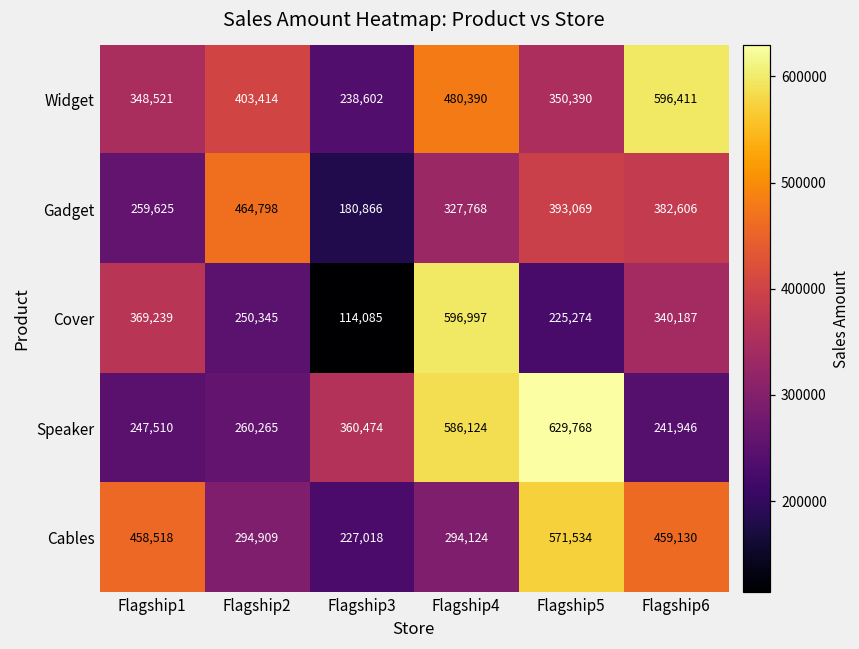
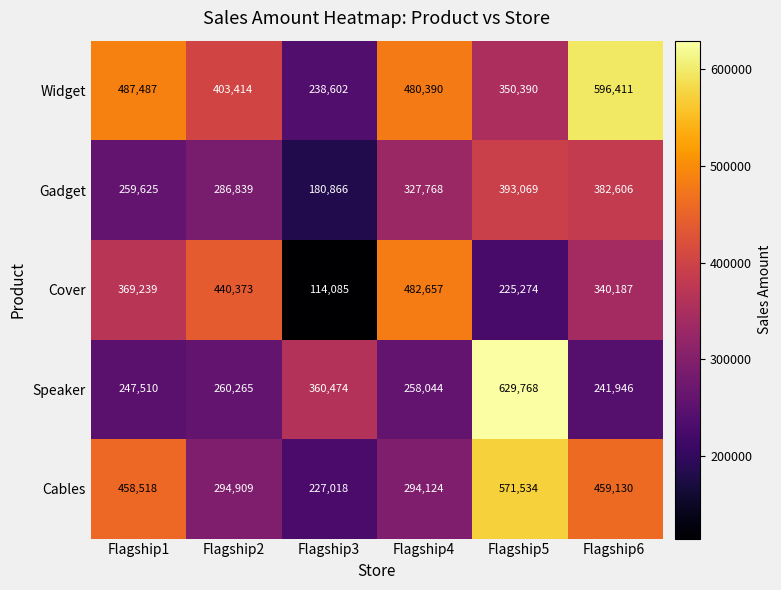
Widget, Flagship1: 348,521 -> 487,487
Gadget, Flagship2: 464,798 -> 286,839
Cover, Flagship2: 250,345 -> 440,373
Cover, Flagship4: 596,997 -> 482,657
Speaker, Flagship4: 586,124 -> 258,044
